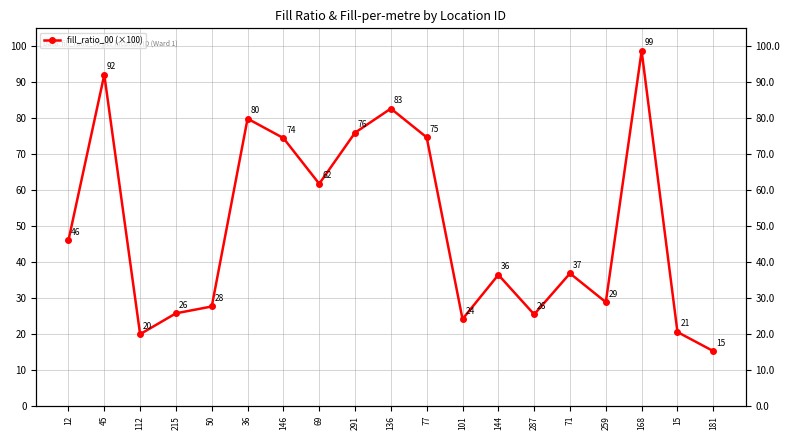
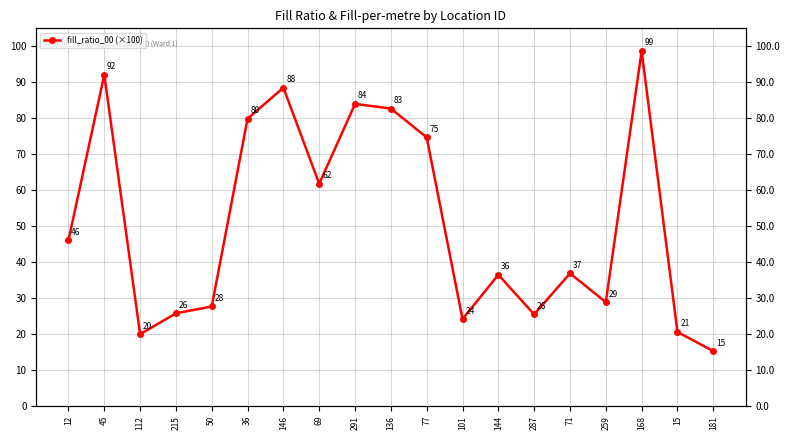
146: 74 -> 88
291: 76 -> 84
